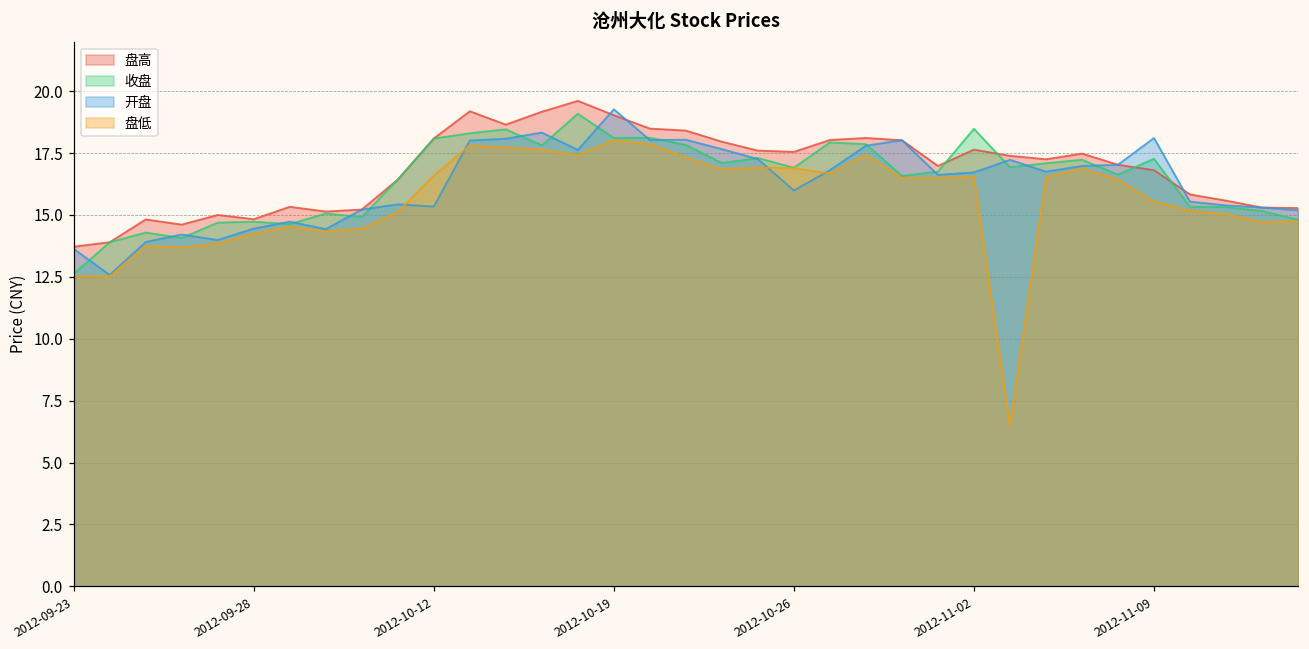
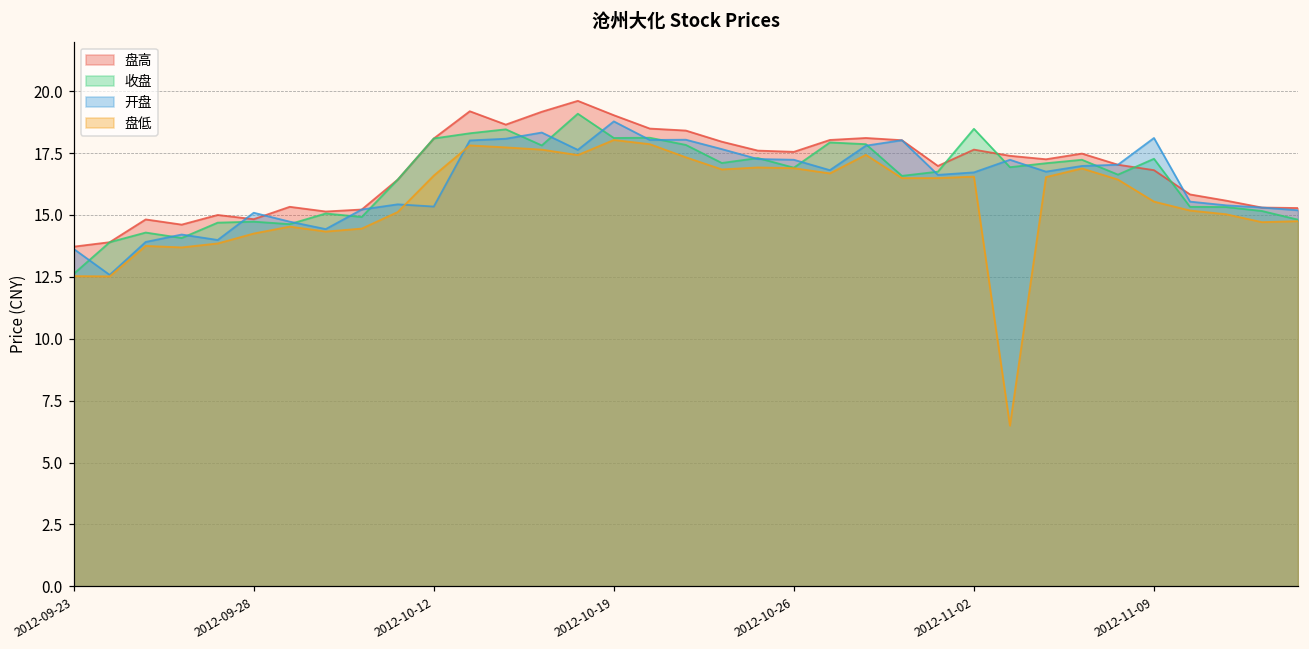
开盘, 2012-09-28: 14.5 -> 15.1
开盘, 2012-10-19: 19.3 -> 18.8
开盘, 2012-10-26: 16.0 -> 17.2
